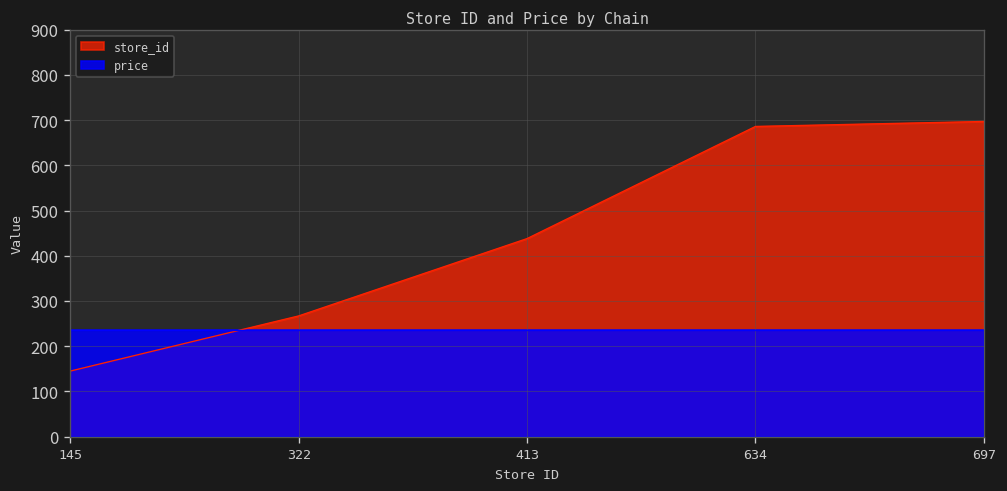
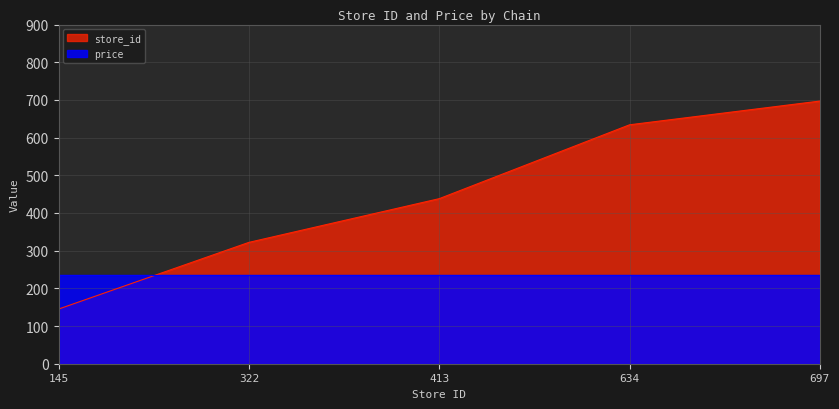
store_id, 322: 270 -> 320
store_id, 634: 690 -> 630
